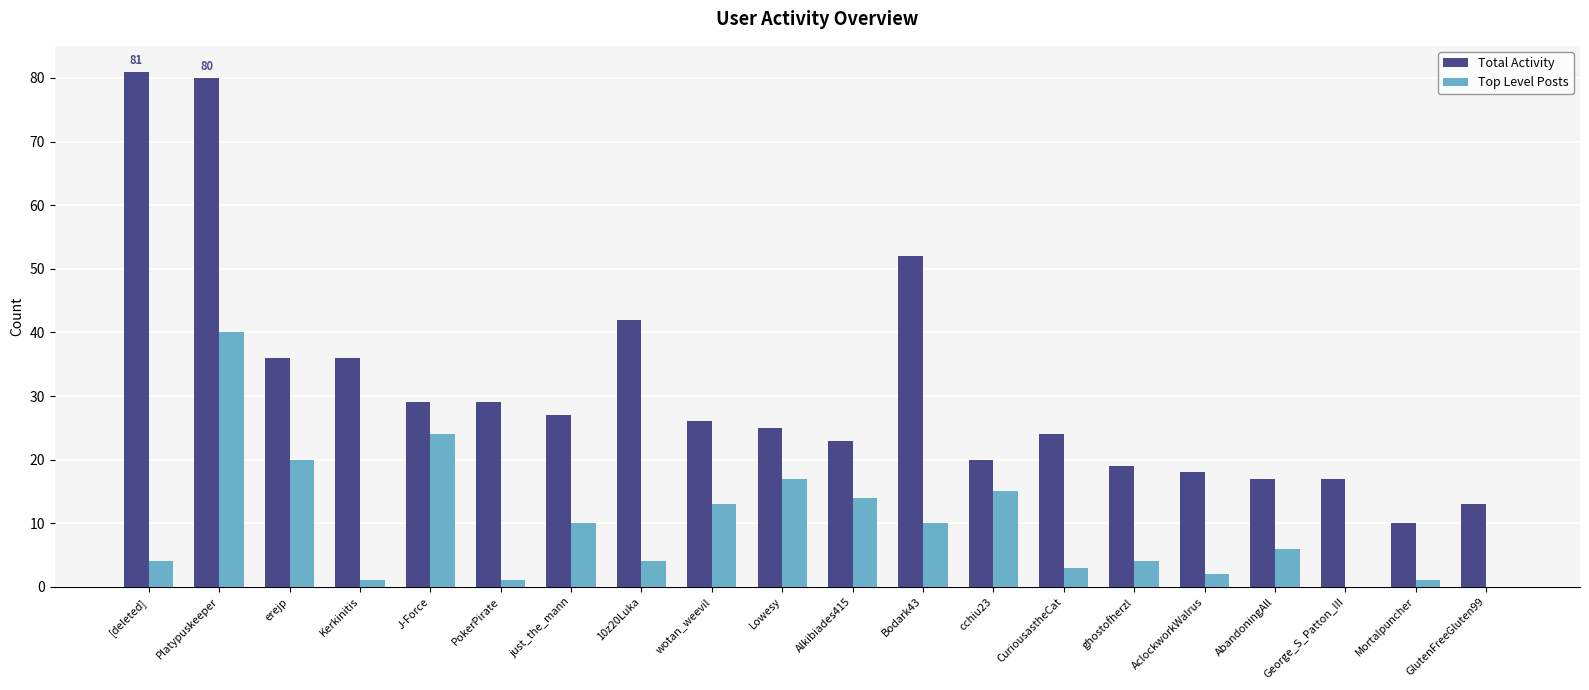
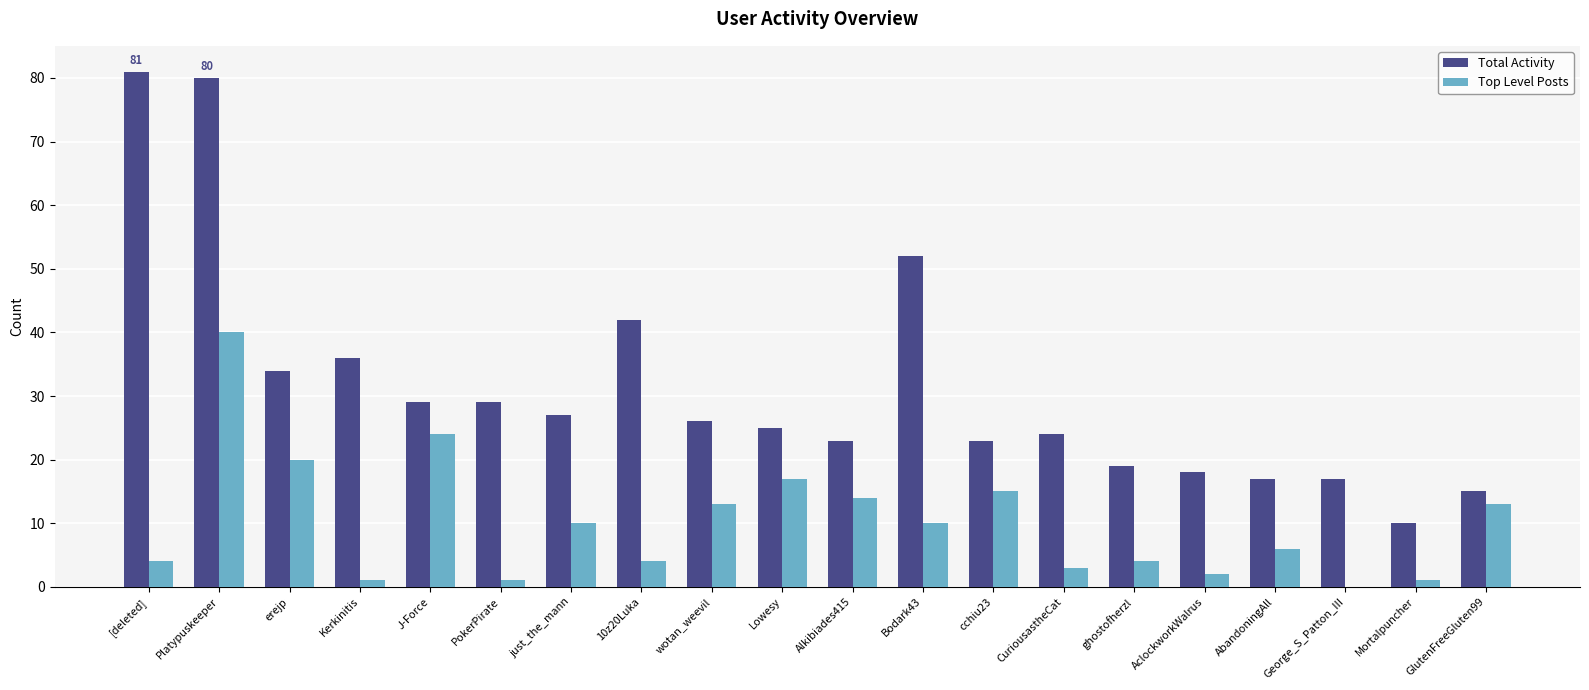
Total Activity, erejp: 36 -> 34
Total Activity, cchiu23: 20 -> 23
Total Activity, GlutenFreeGluten99: 13 -> 15
Top Level Posts, GlutenFreeGluten99: 0 -> 13
